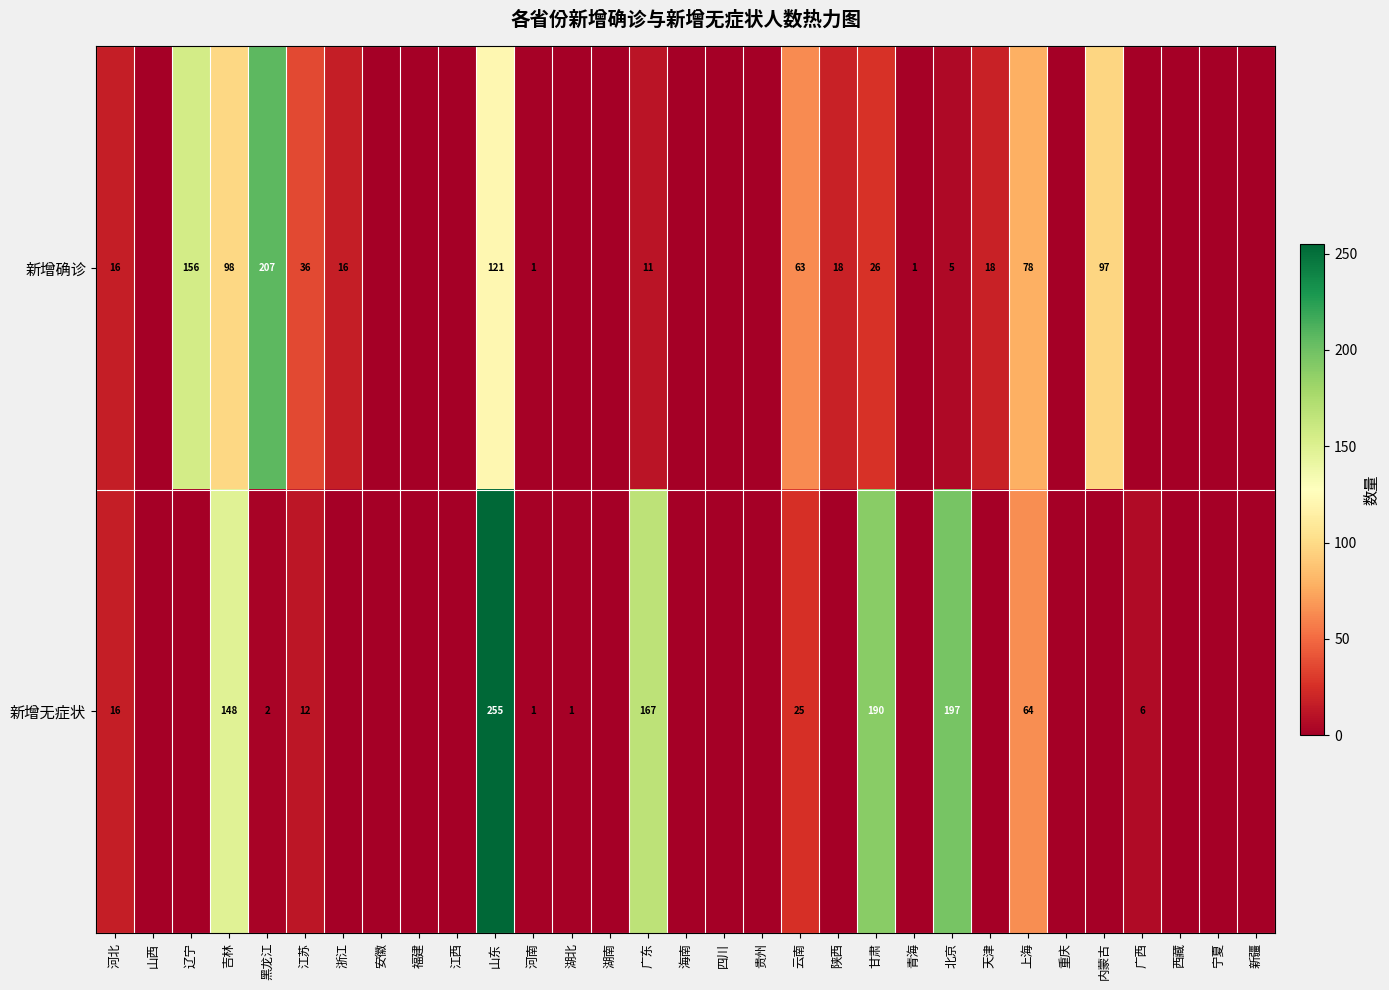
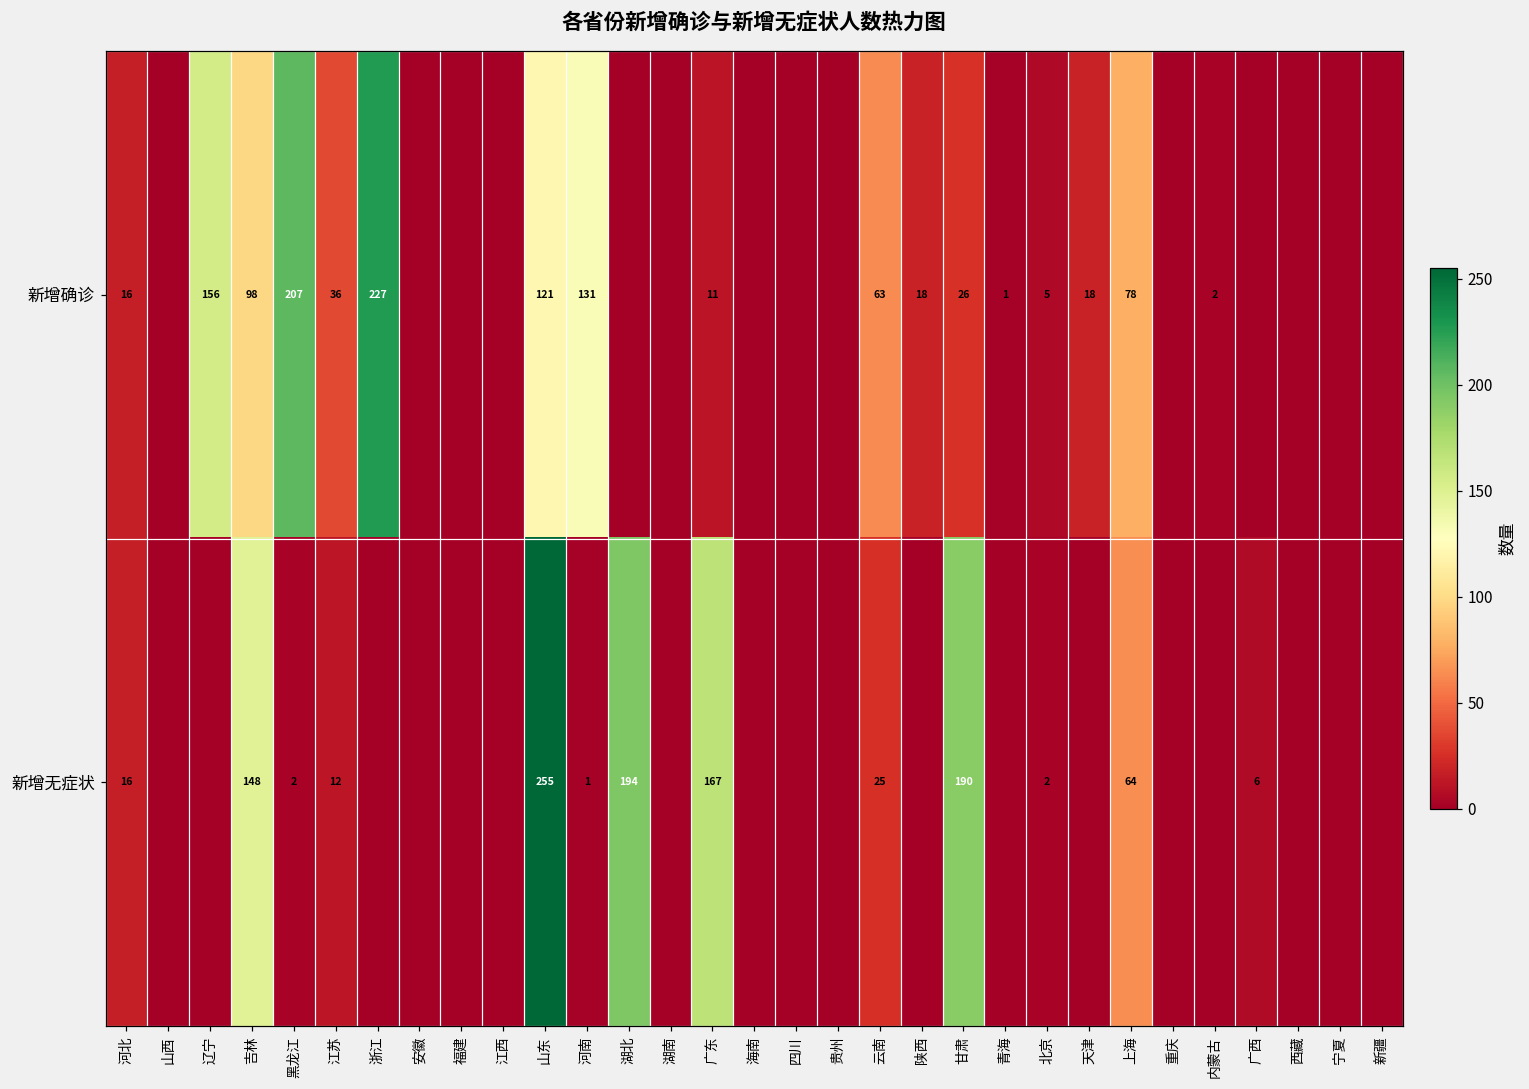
新增确诊, 浙江: 16 -> 227
新增确诊, 河南: 1 -> 131
新增确诊, 内蒙古: 97 -> 2
新增无症状, 湖北: 1 -> 194
新增无症状, 北京: 197 -> 2
